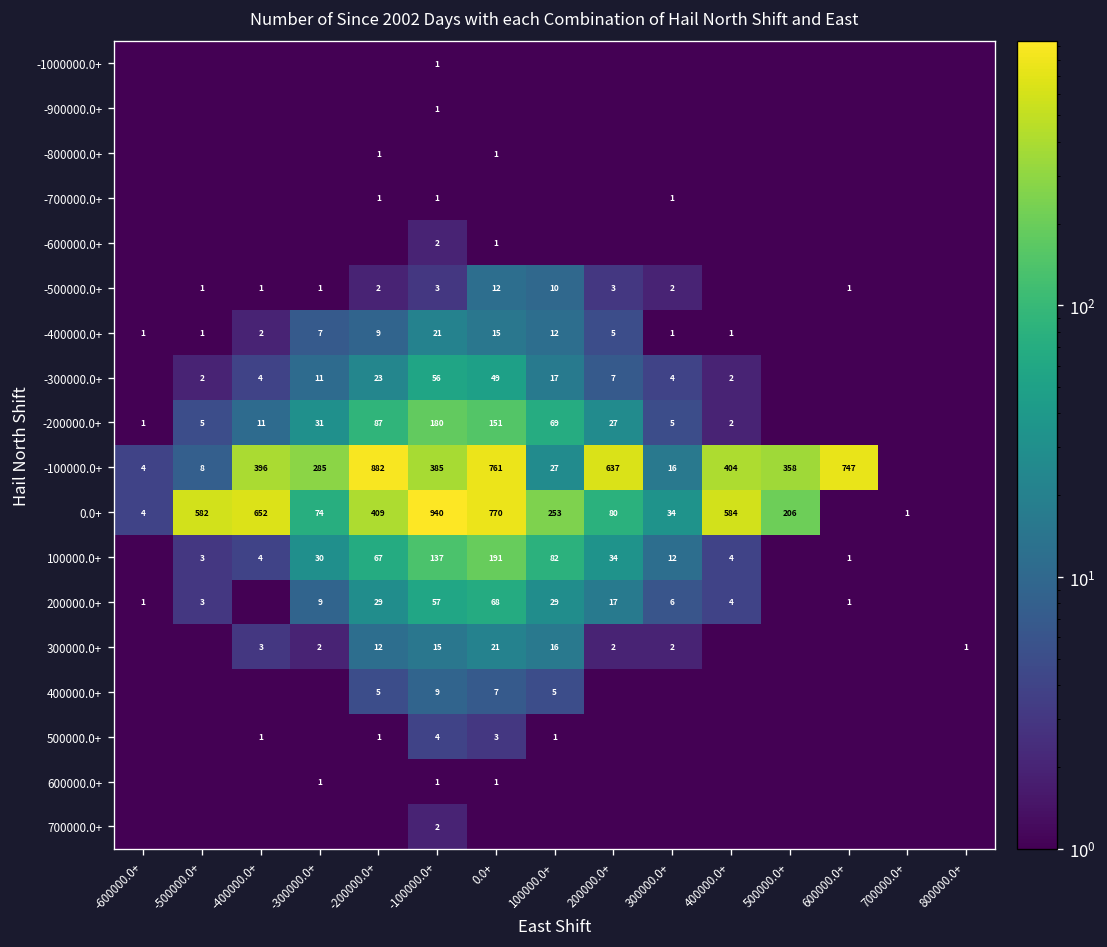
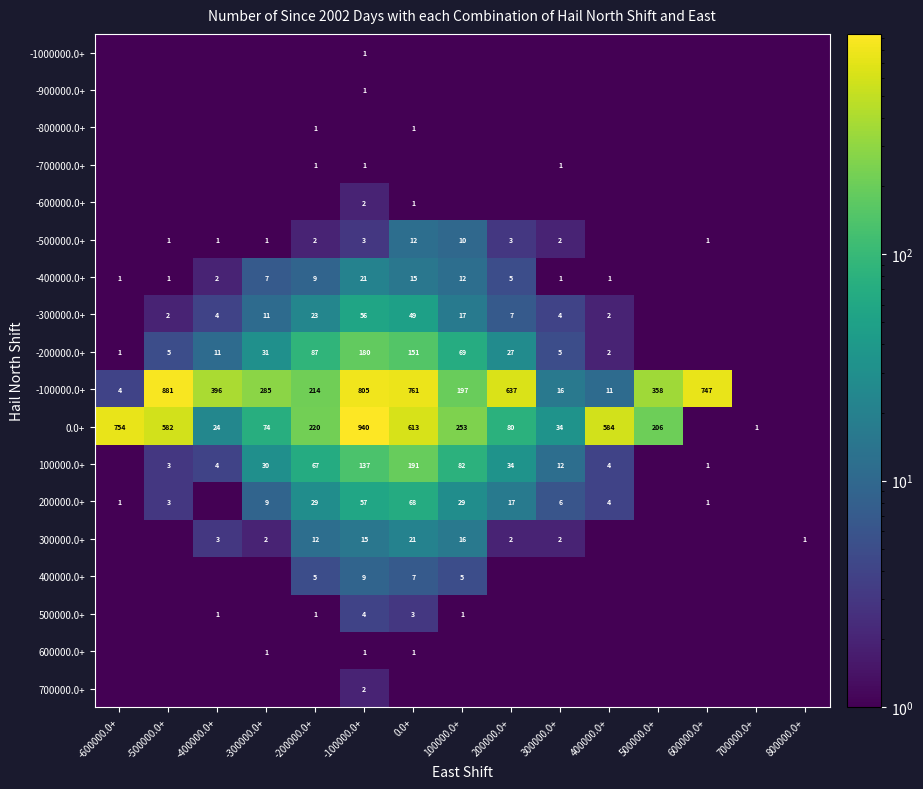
-100000.0+, -500000.0+: 8 -> 881
-100000.0+, -200000.0+: 882 -> 214
-100000.0+, -100000.0+: 385 -> 805
-100000.0+, 100000.0+: 27 -> 197
-100000.0+, 400000.0+: 404 -> 11
0.0+, -600000.0+: 4 -> 754
0.0+, -400000.0+: 652 -> 24
0.0+, -200000.0+: 409 -> 220
0.0+, 0.0+: 770 -> 613
